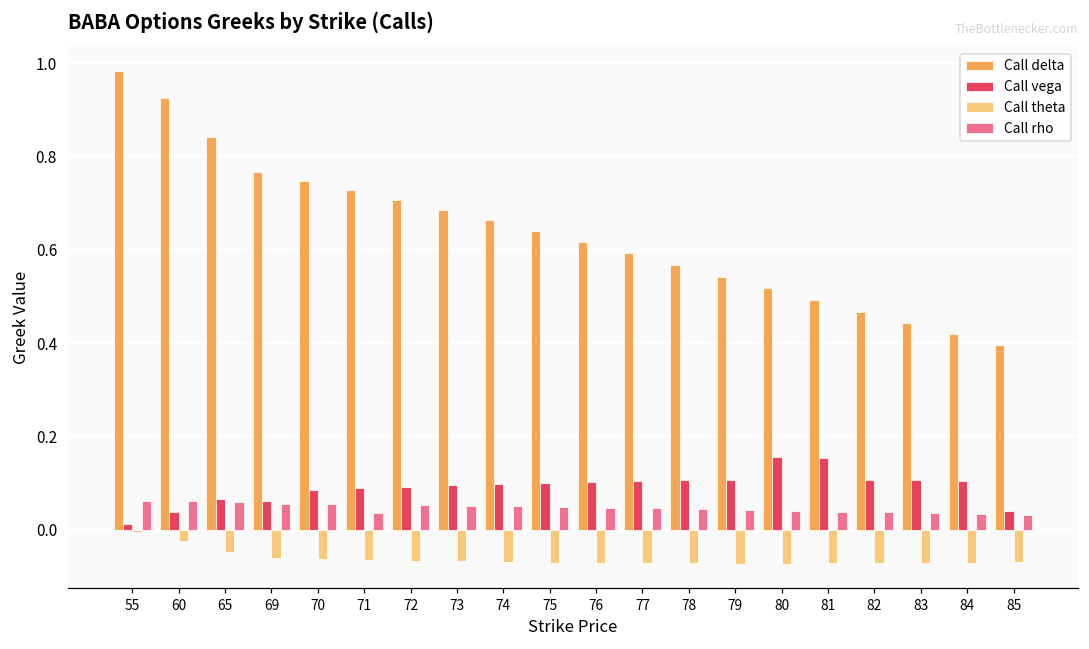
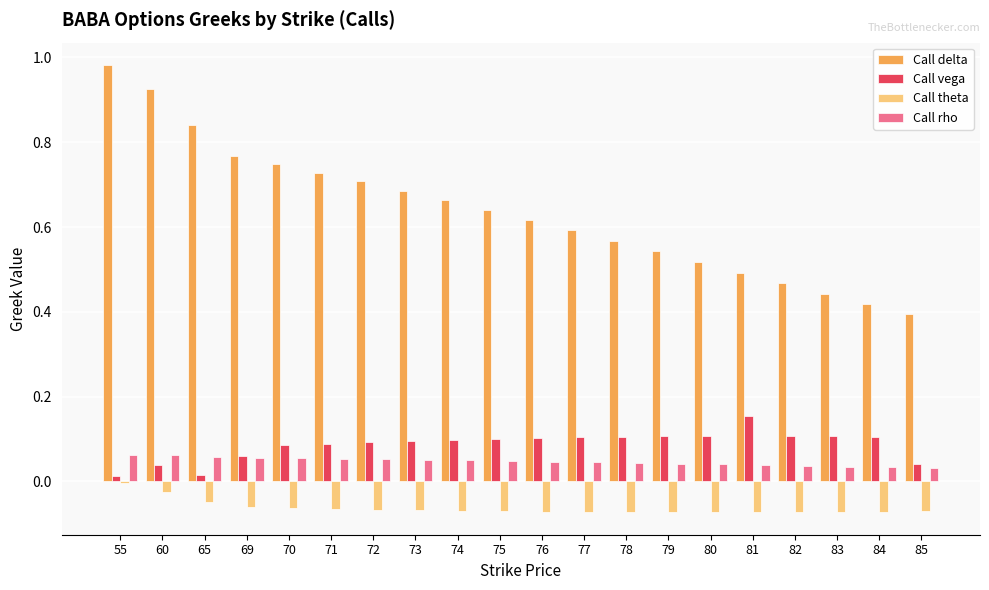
Call vega, 65: 0.07 -> 0.02
Call rho, 71: 0.03 -> 0.05
Call vega, 80: 0.16 -> 0.11
